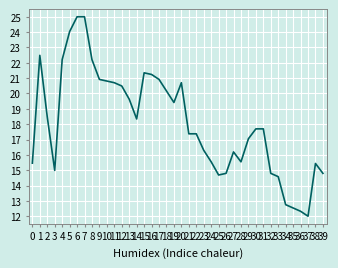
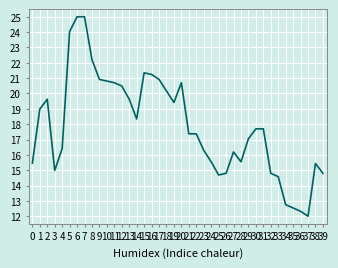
1: 22.5 -> 19.0
2: 18.5 -> 19.6
4: 22.2 -> 16.4
